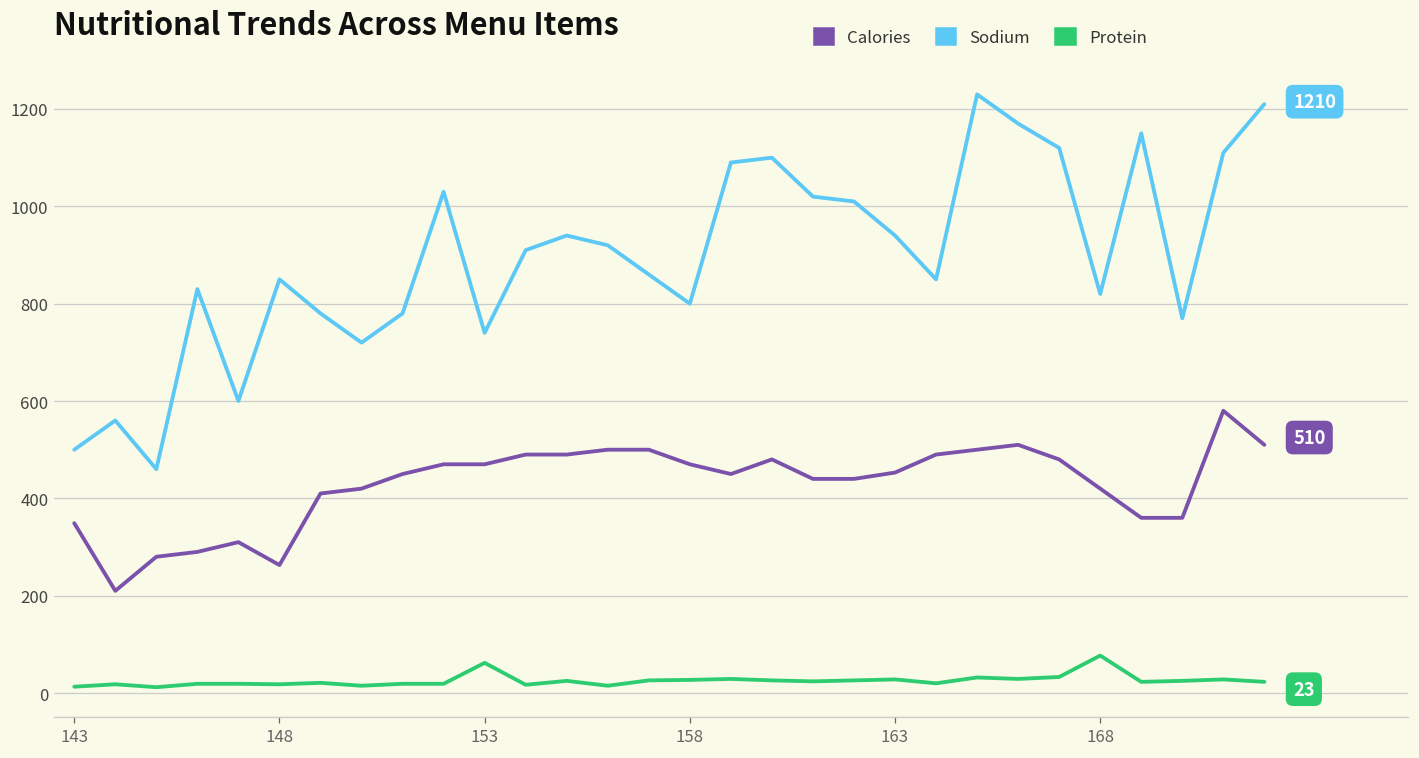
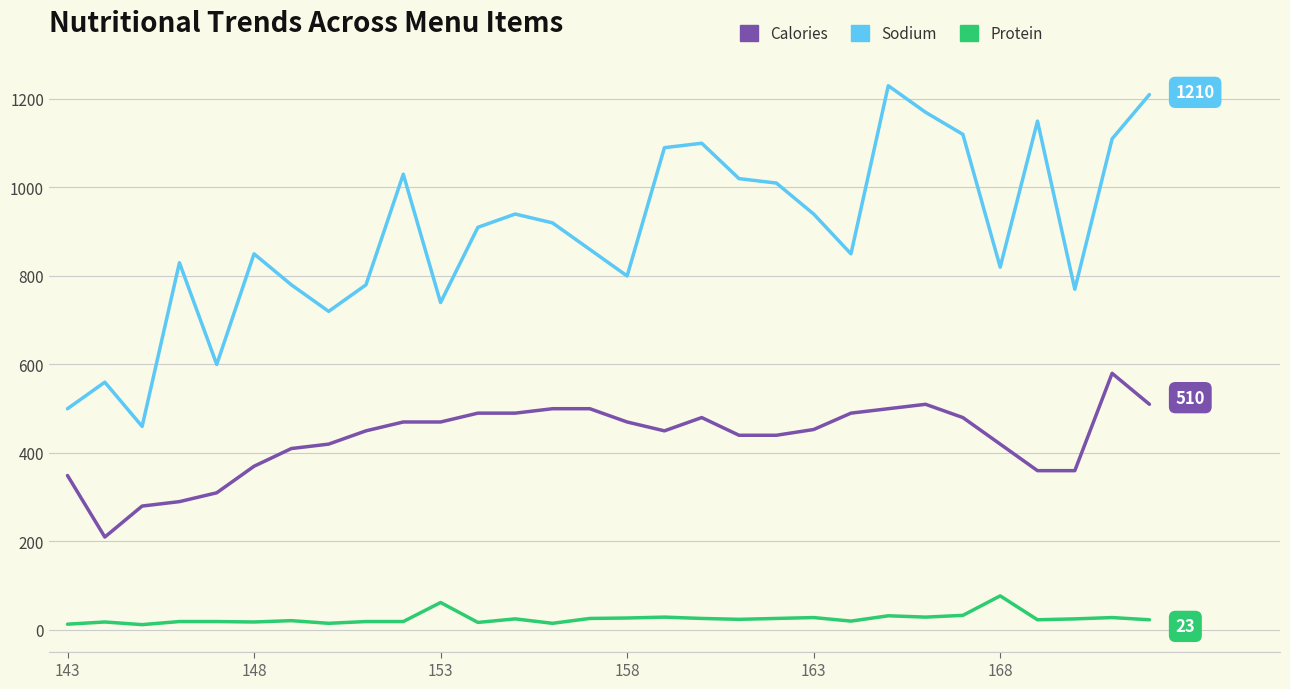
Calories, 148: 260 -> 370
